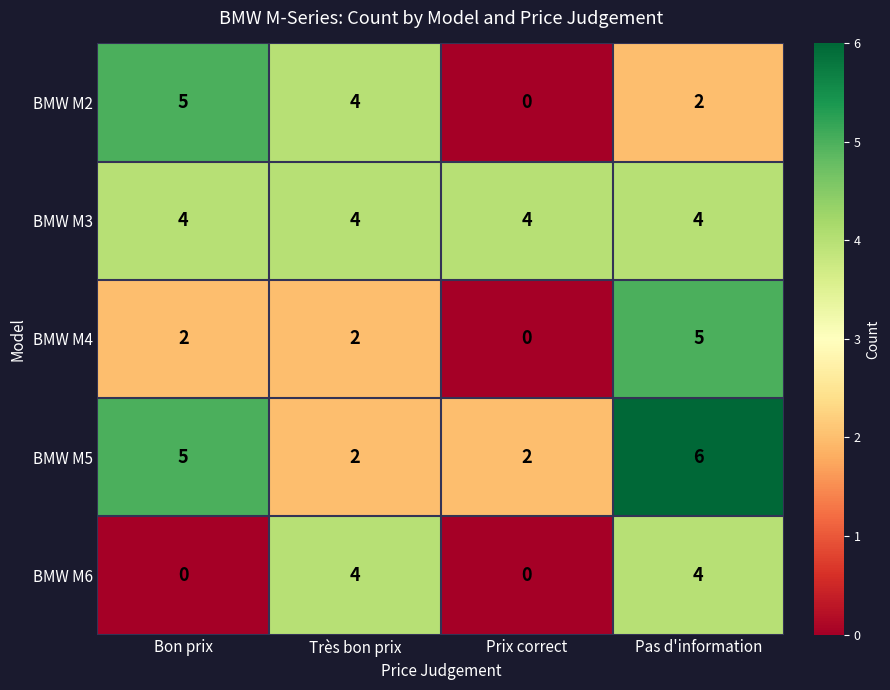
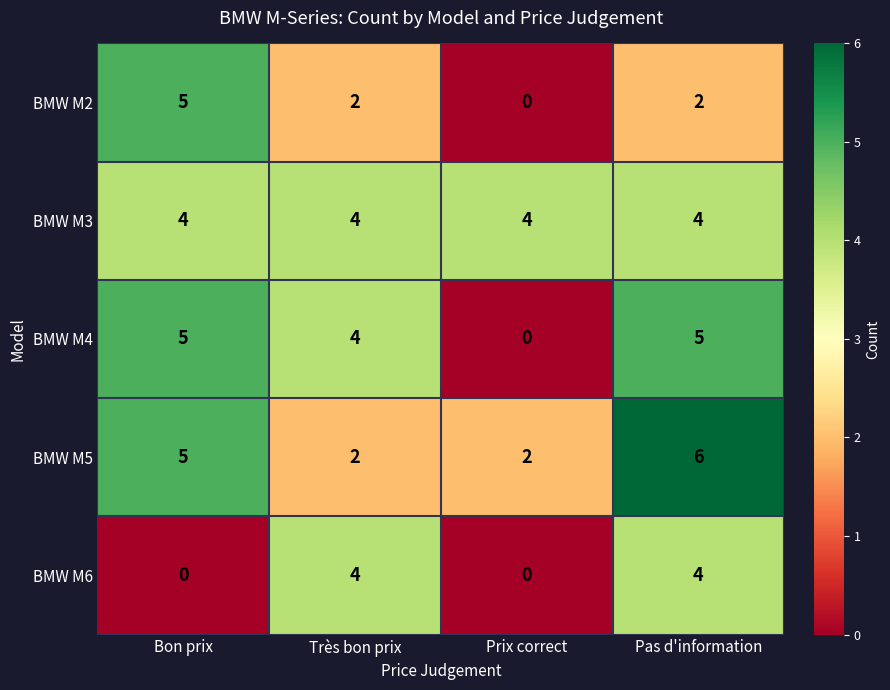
BMW M2, Très bon prix: 4 -> 2
BMW M4, Bon prix: 2 -> 5
BMW M4, Très bon prix: 2 -> 4
